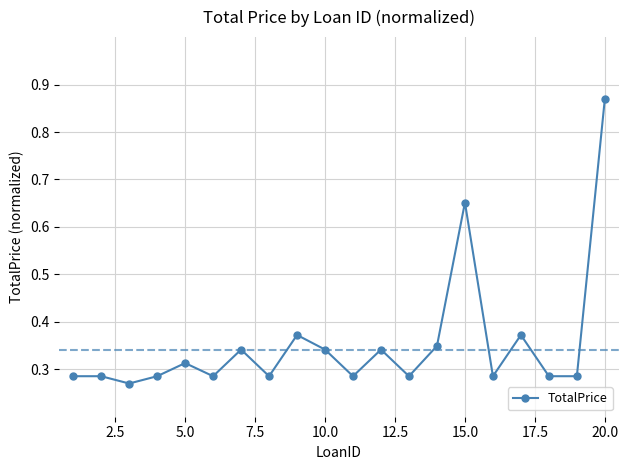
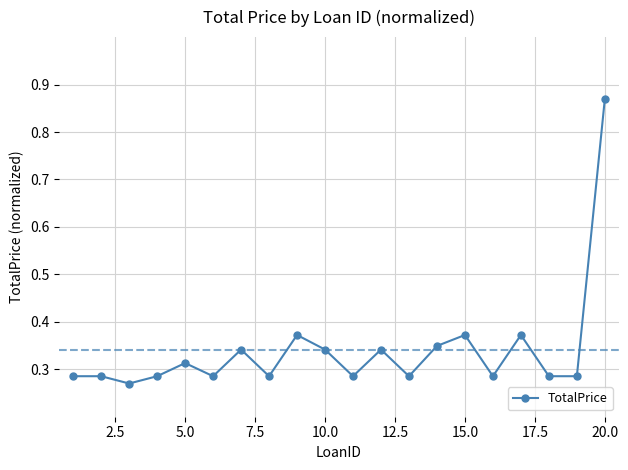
15.0: 0.65 -> 0.37
